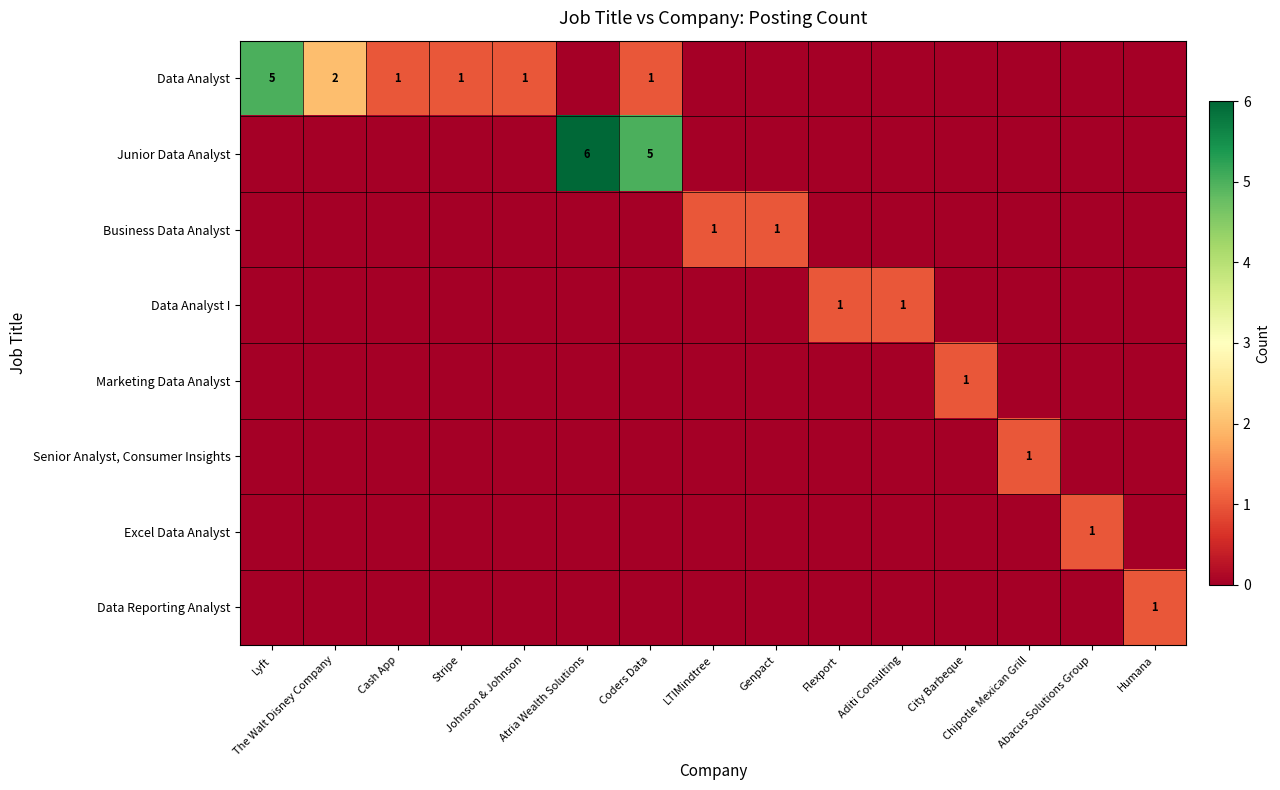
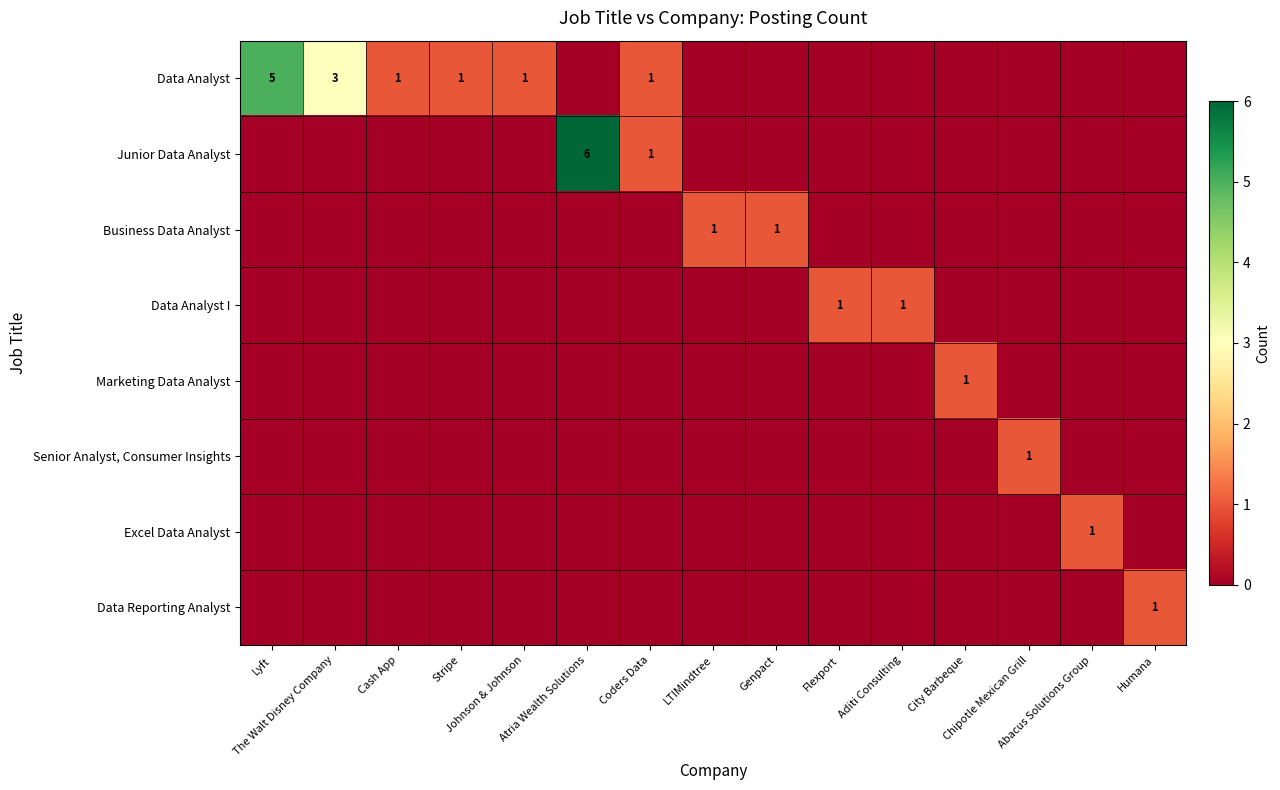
Data Analyst, The Walt Disney Company: 2 -> 3
Junior Data Analyst, Coders Data: 5 -> 1
